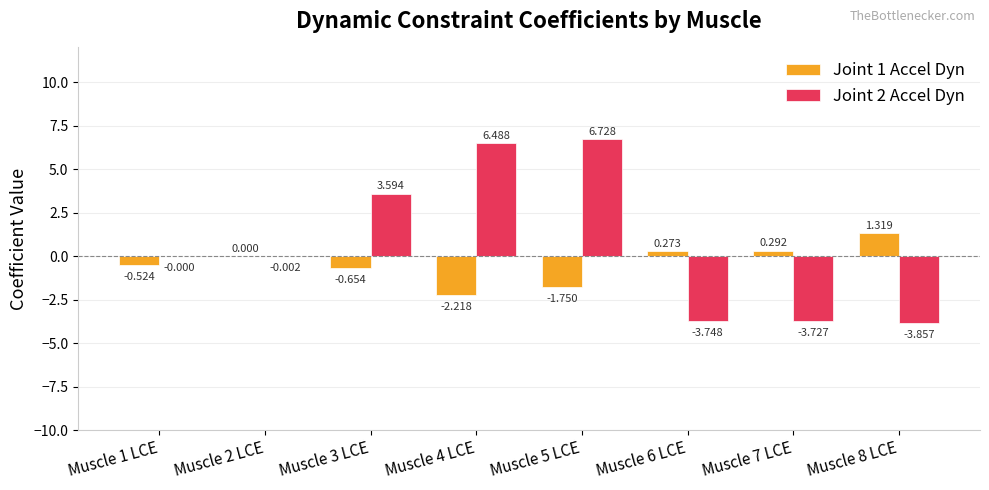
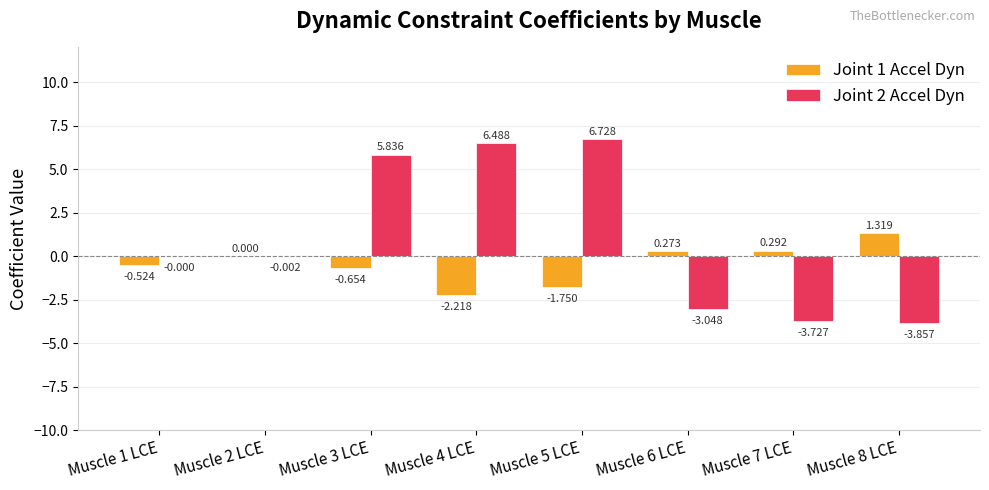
Joint 2 Accel Dyn, Muscle 3 LCE: 3.594 -> 5.836
Joint 2 Accel Dyn, Muscle 6 LCE: -3.748 -> -3.048
